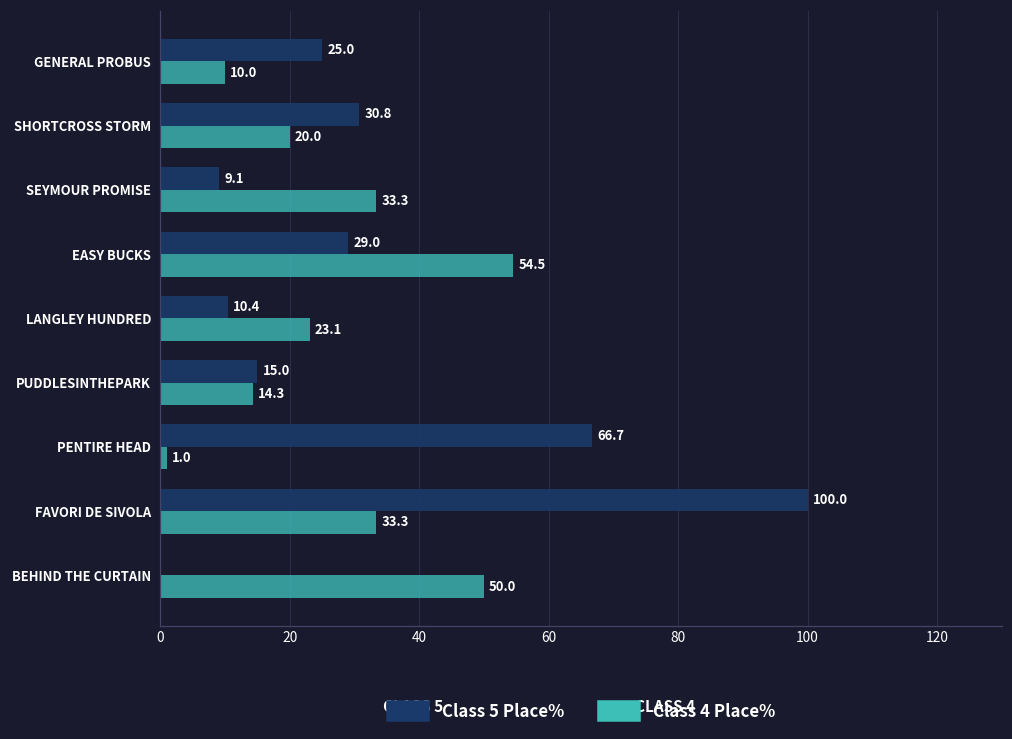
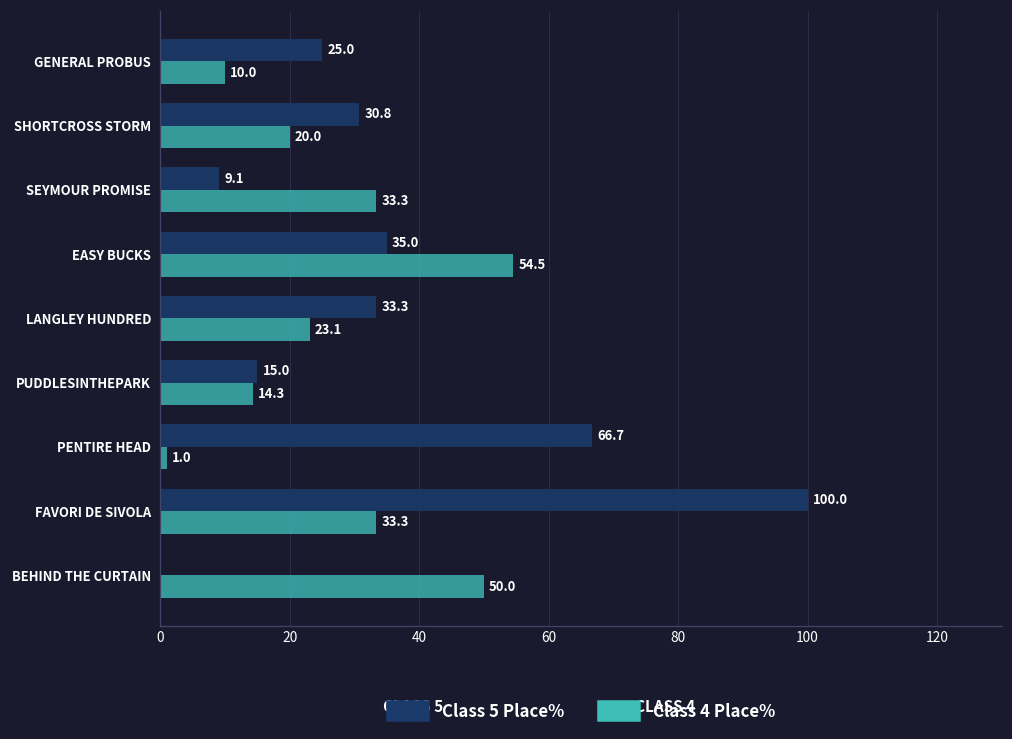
Class 5 Place%, EASY BUCKS: 29.0 -> 35.0
Class 5 Place%, LANGLEY HUNDRED: 10.4 -> 33.3
